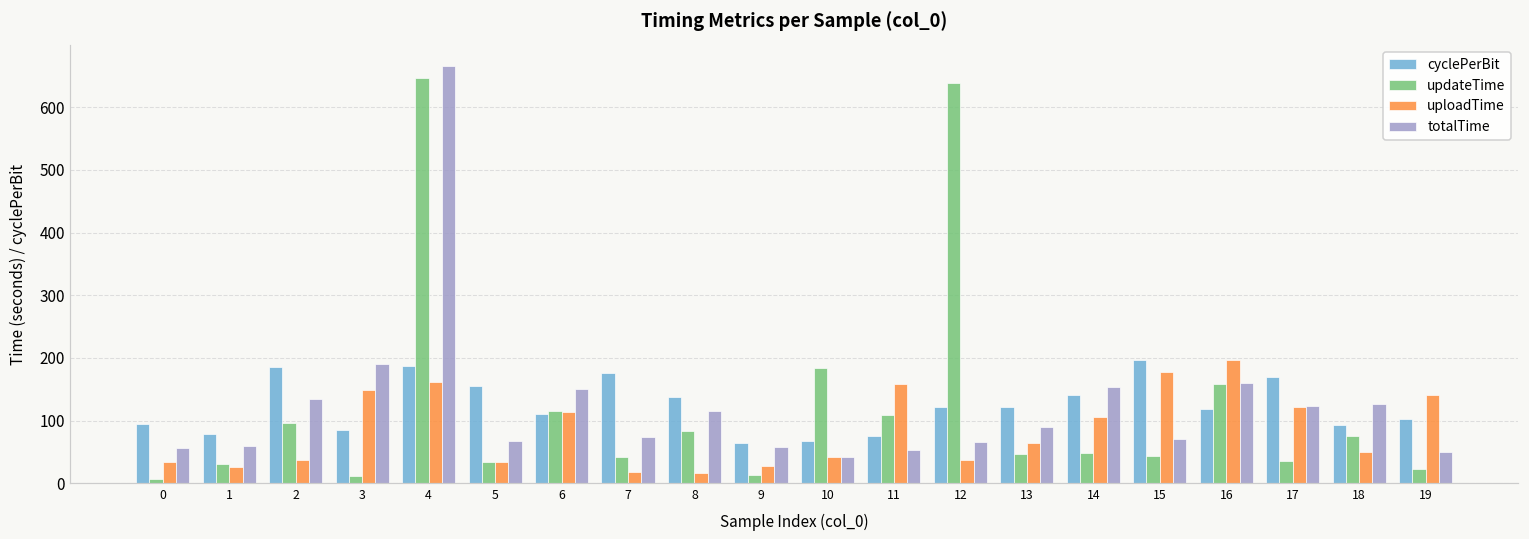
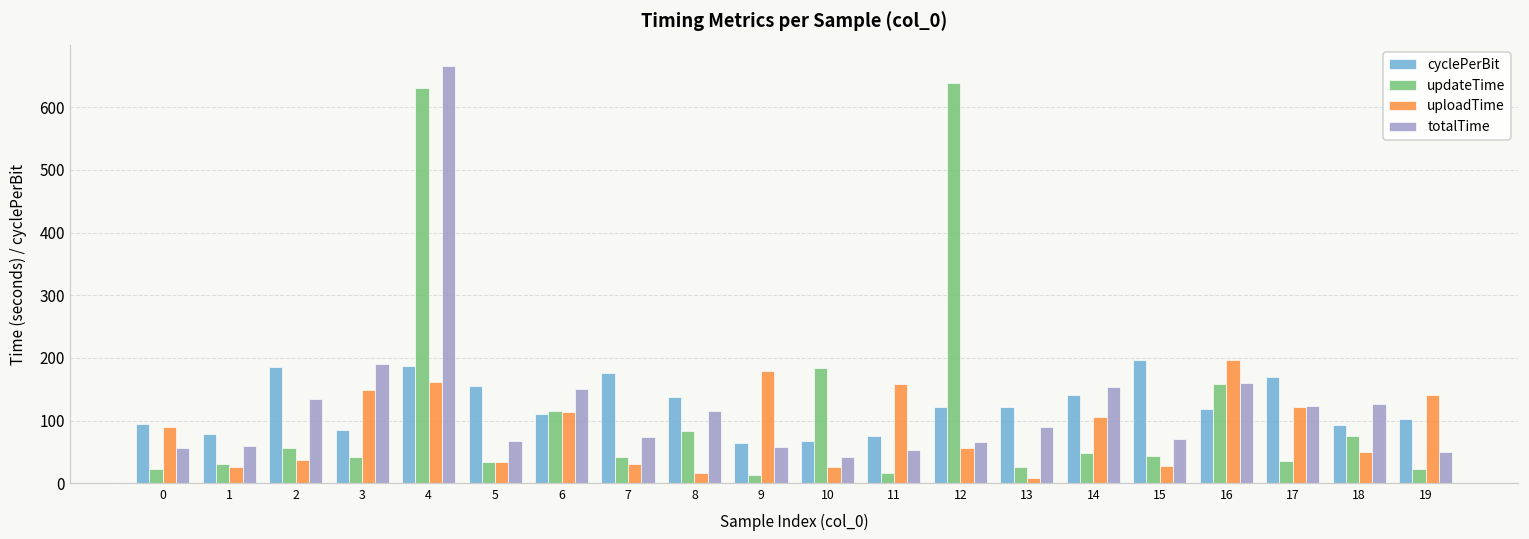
updateTime, 0: 10 -> 20
uploadTime, 0: 30 -> 90
updateTime, 2: 100 -> 60
updateTime, 3: 10 -> 40
updateTime, 4: 650 -> 630
uploadTime, 7: 20 -> 30
uploadTime, 9: 30 -> 180
uploadTime, 10: 40 -> 30
updateTime, 11: 110 -> 20
uploadTime, 12: 40 -> 60
updateTime, 13: 50 -> 30
uploadTime, 13: 60 -> 10
uploadTime, 15: 180 -> 30
